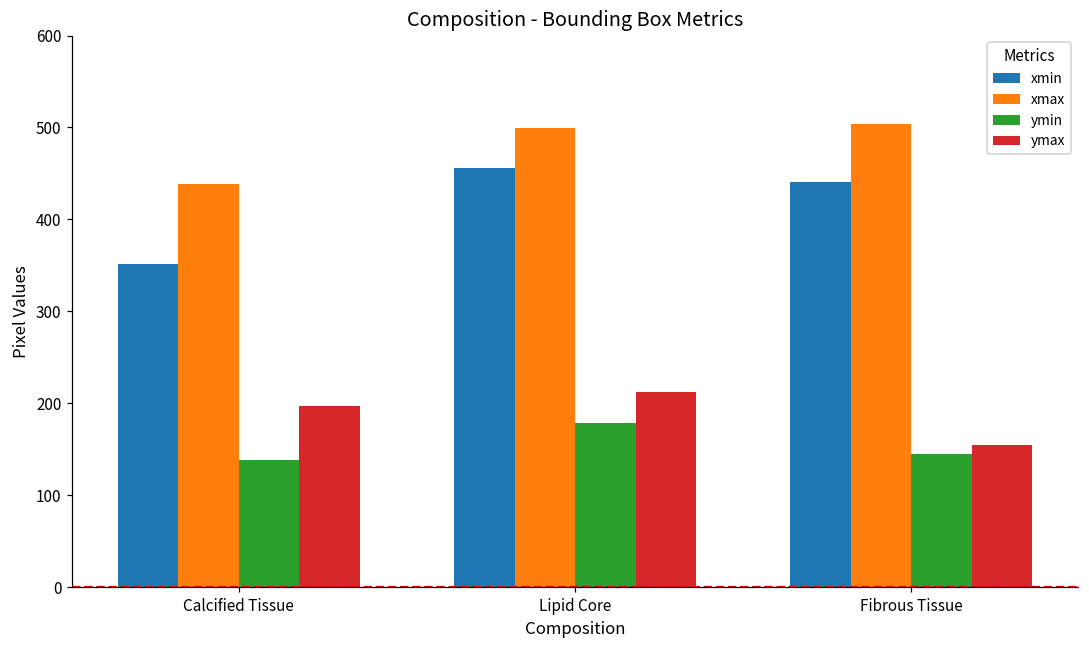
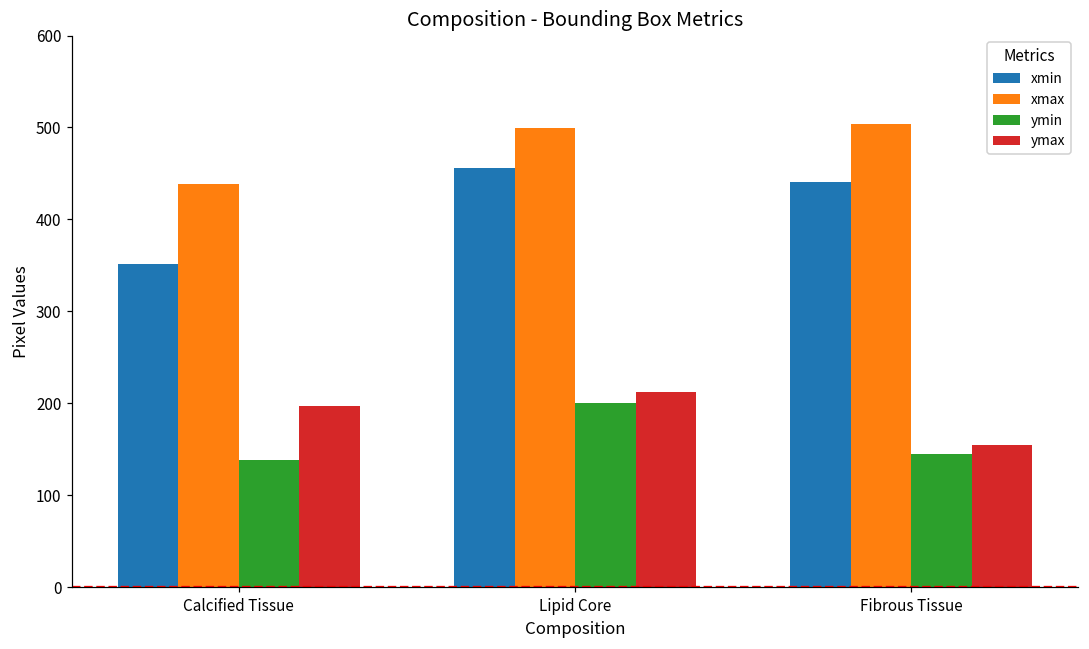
ymin, Lipid Core: 180 -> 200
